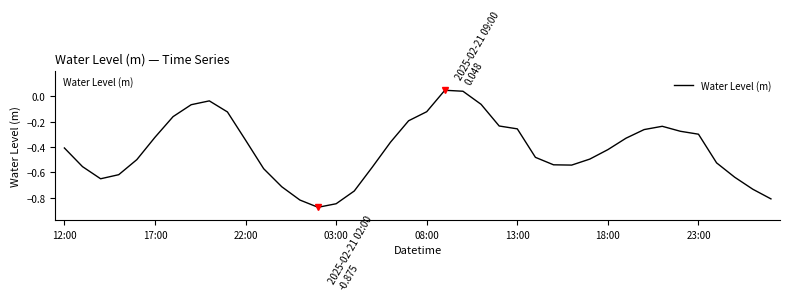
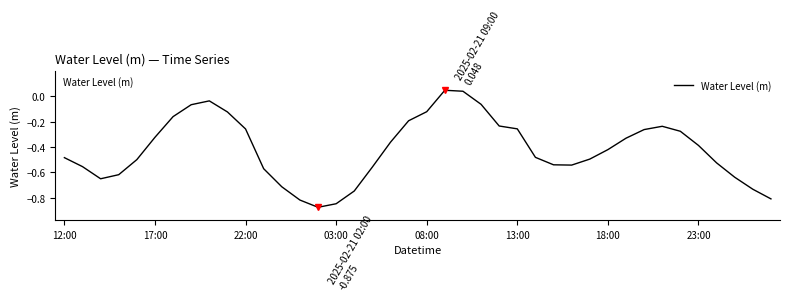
Water Level (m), 12:00: -0.41 -> -0.48
Water Level (m), 22:00: -0.35 -> -0.26
Water Level (m), 23:00: -0.30 -> -0.39
